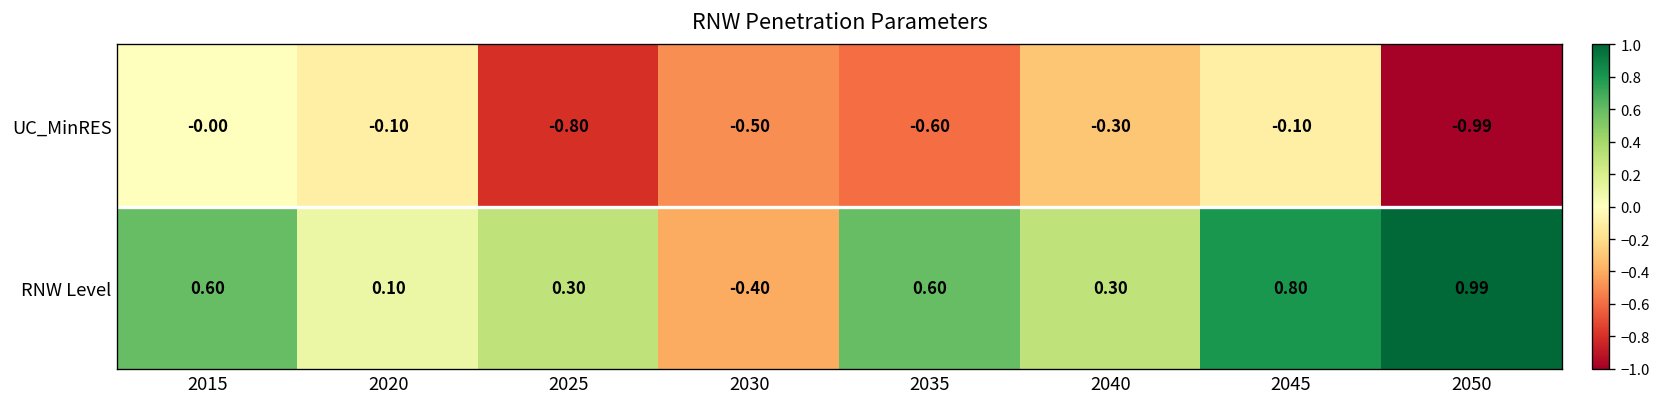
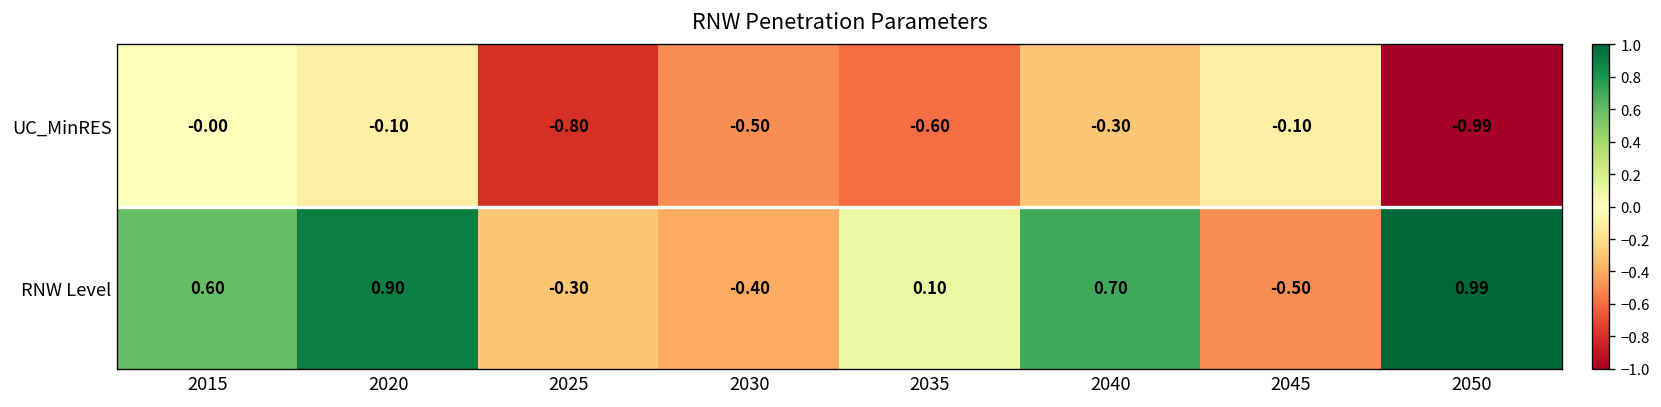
RNW Level, 2020: 0.10 -> 0.90
RNW Level, 2025: 0.30 -> -0.30
RNW Level, 2035: 0.60 -> 0.10
RNW Level, 2040: 0.30 -> 0.70
RNW Level, 2045: 0.80 -> -0.50
